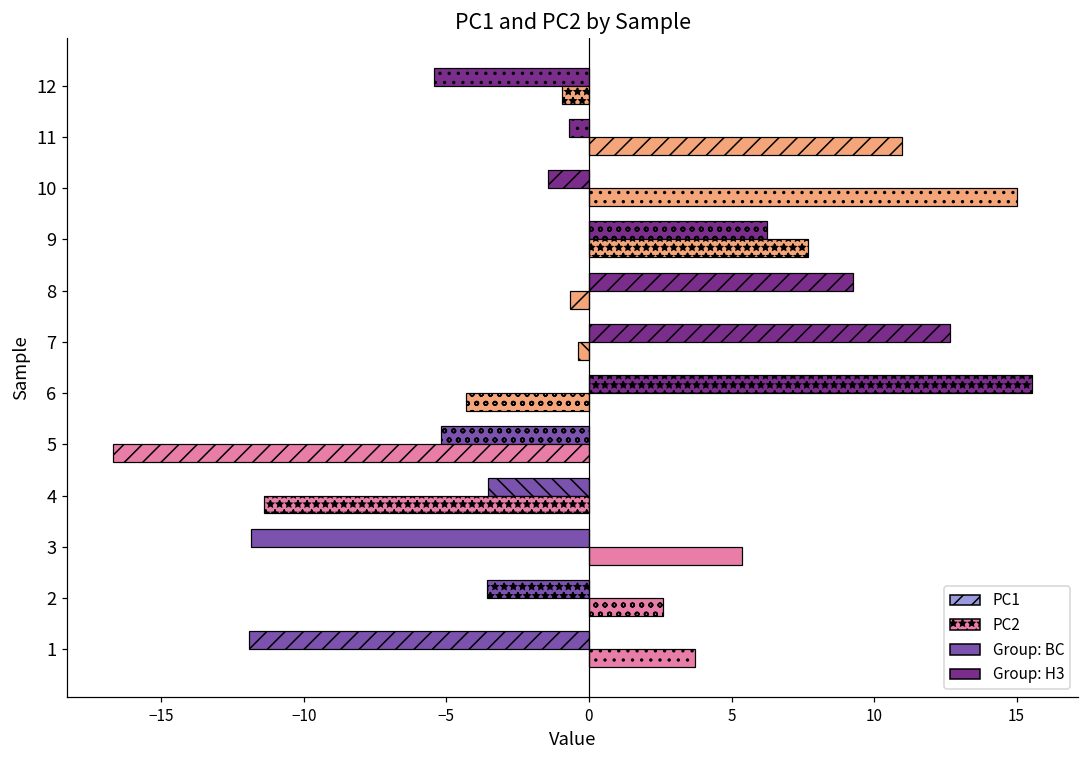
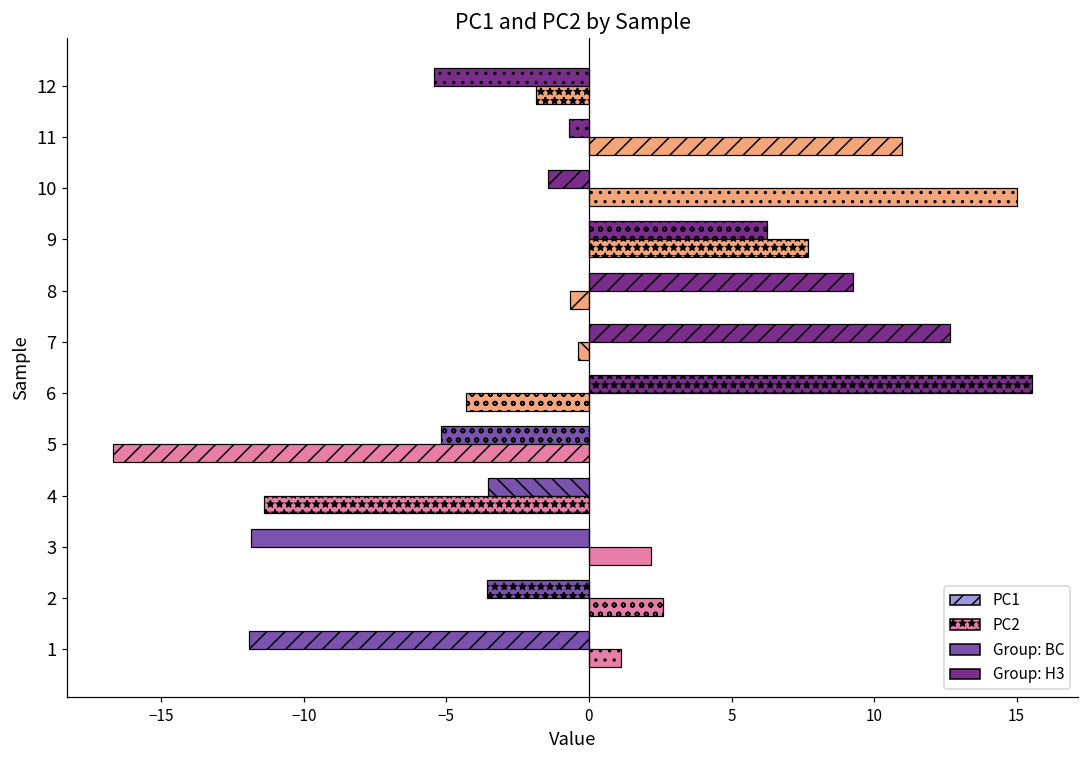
PC2, 12: -1.0 -> -1.8
PC2, 3: 5.4 -> 2.2
PC2, 1: 3.7 -> 1.1
